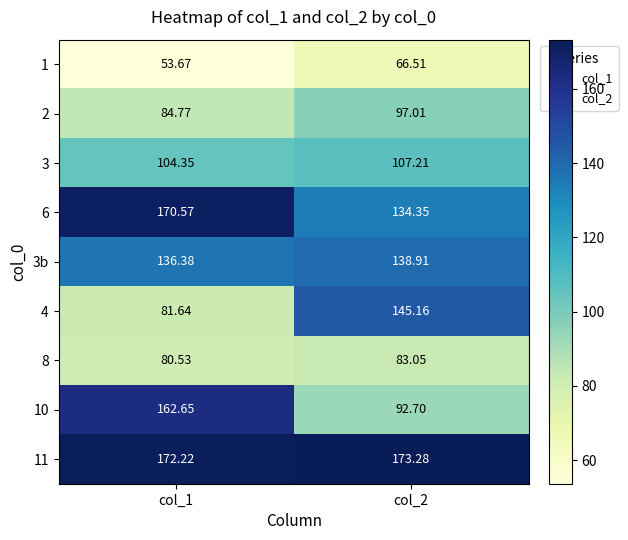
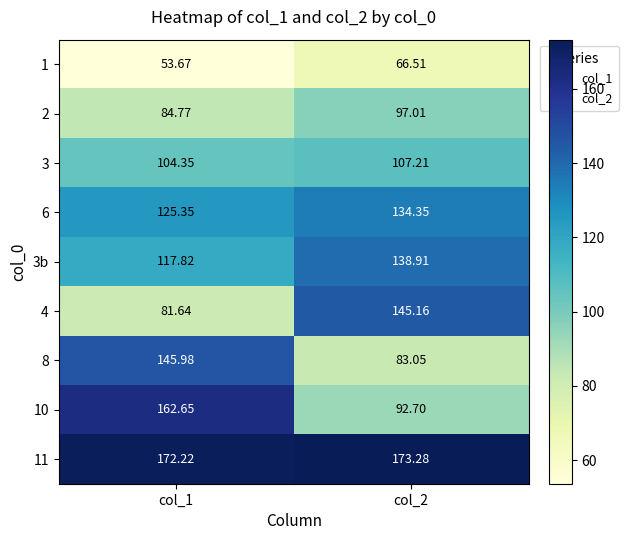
6, col_1: 170.57 -> 125.35
3b, col_1: 136.38 -> 117.82
8, col_1: 80.53 -> 145.98
